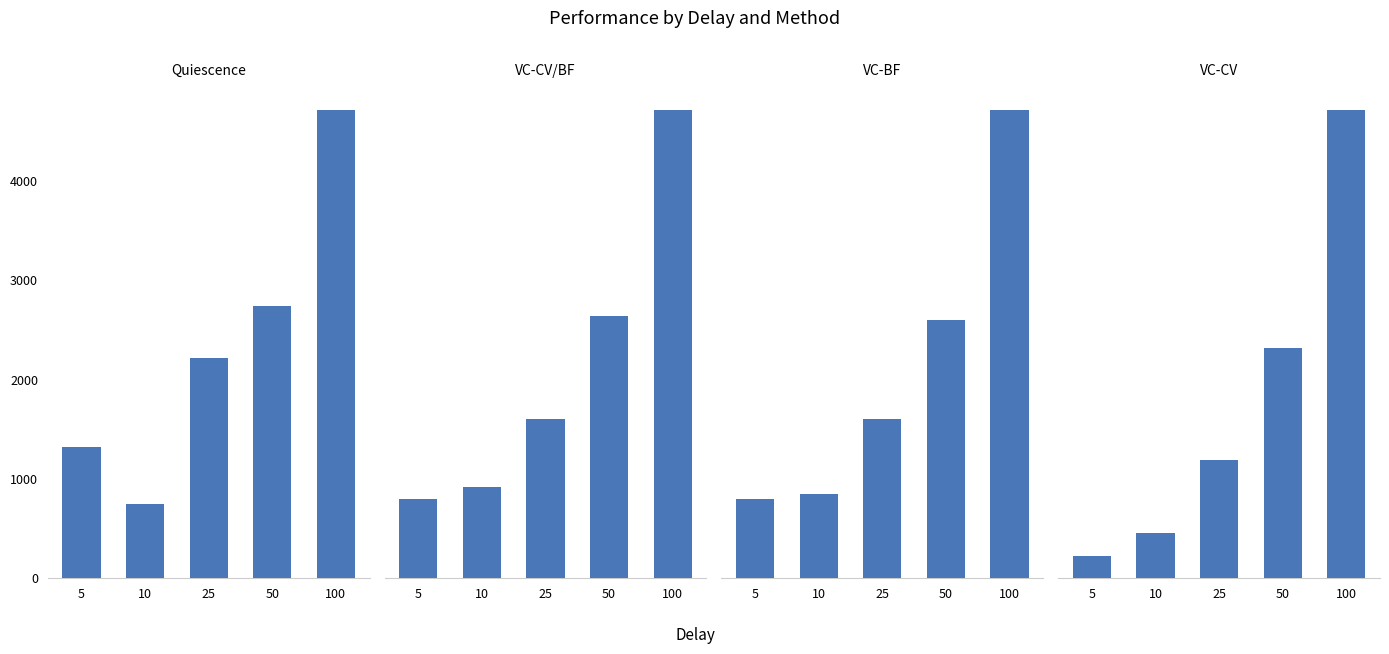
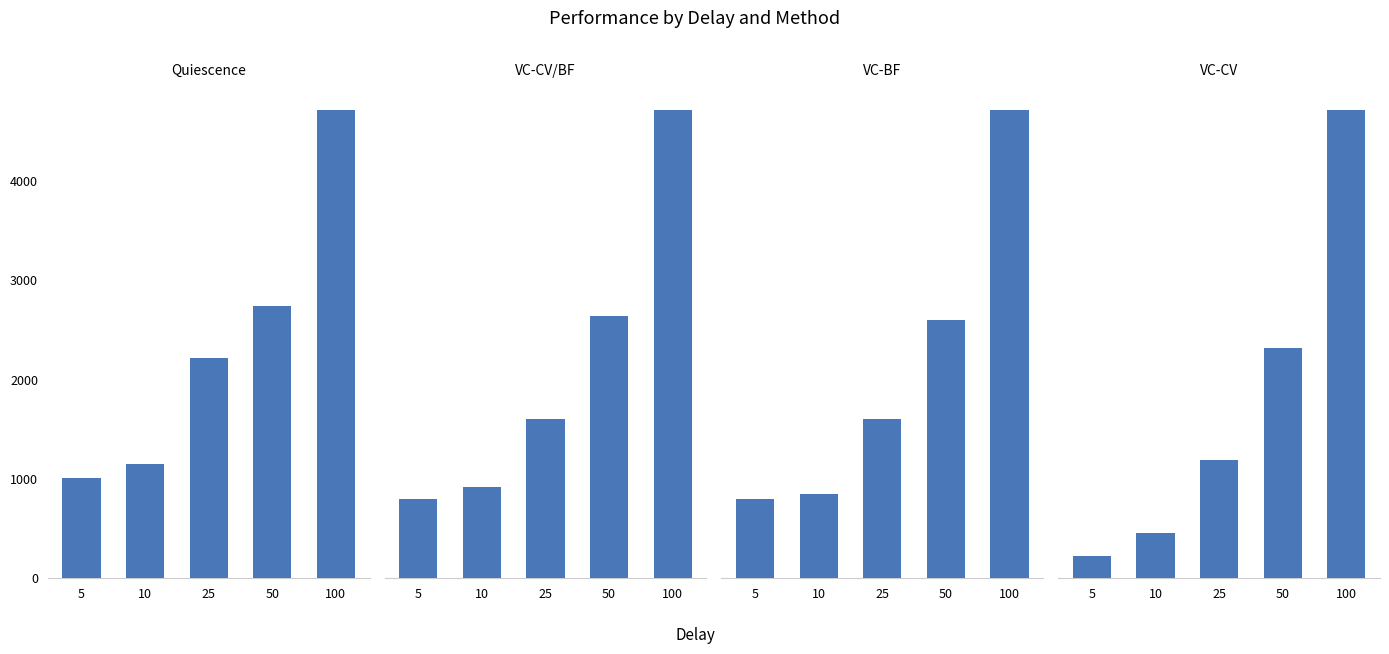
Quiescence, 5: 1300 -> 1000
Quiescence, 10: 700 -> 1200
